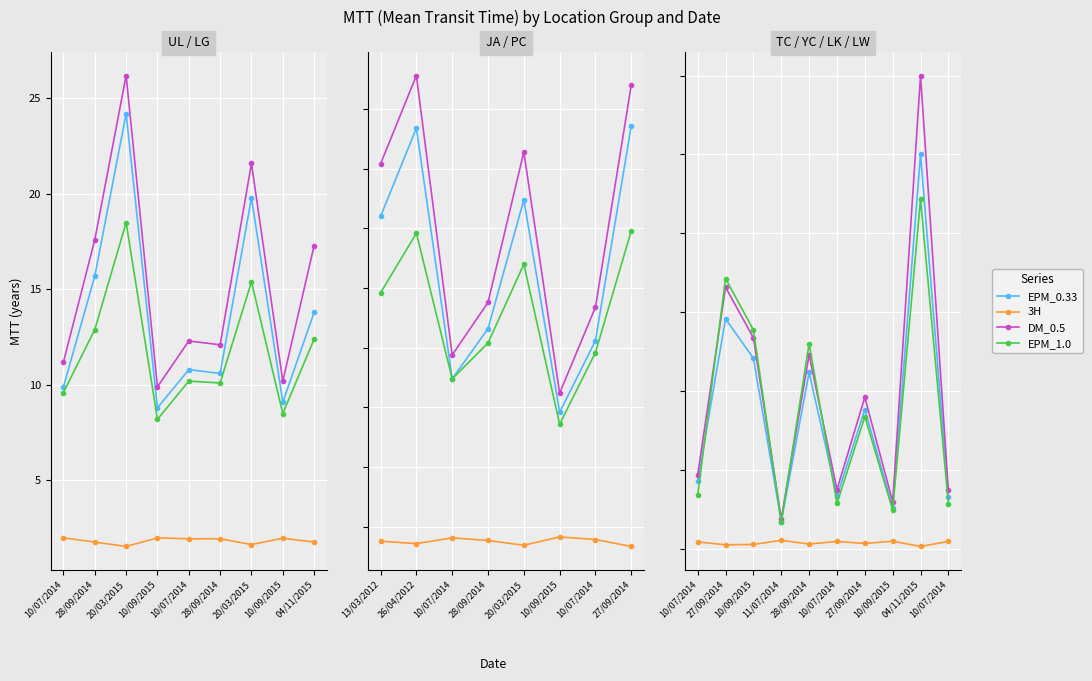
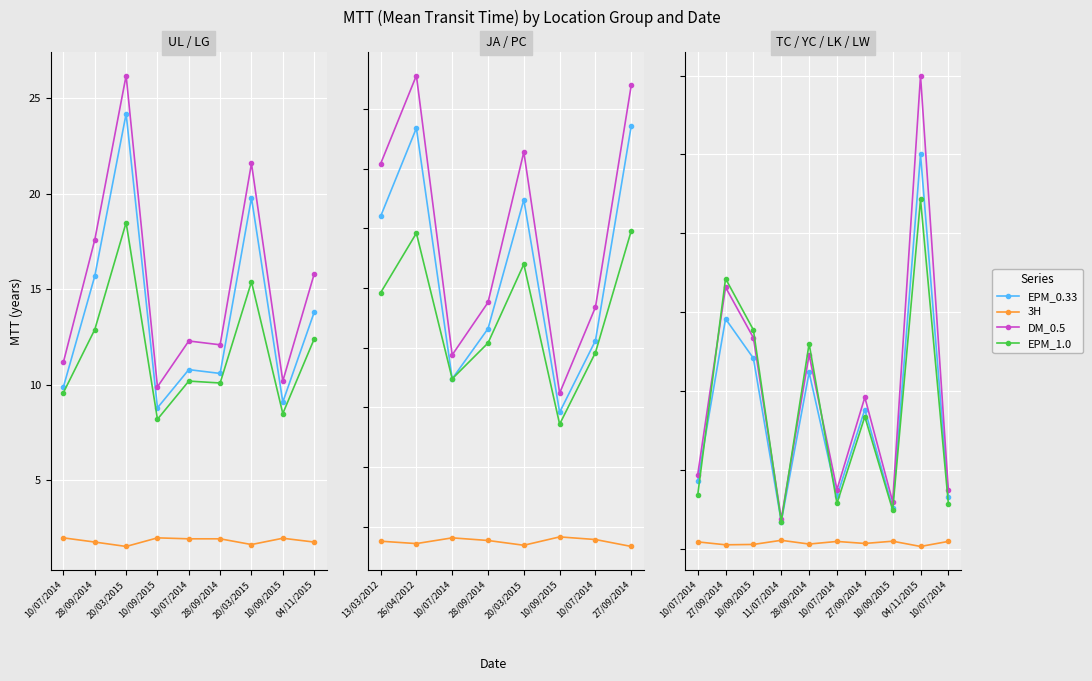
UL / LG, DM_0.5, 04/11/2015: 17.3 -> 15.8
